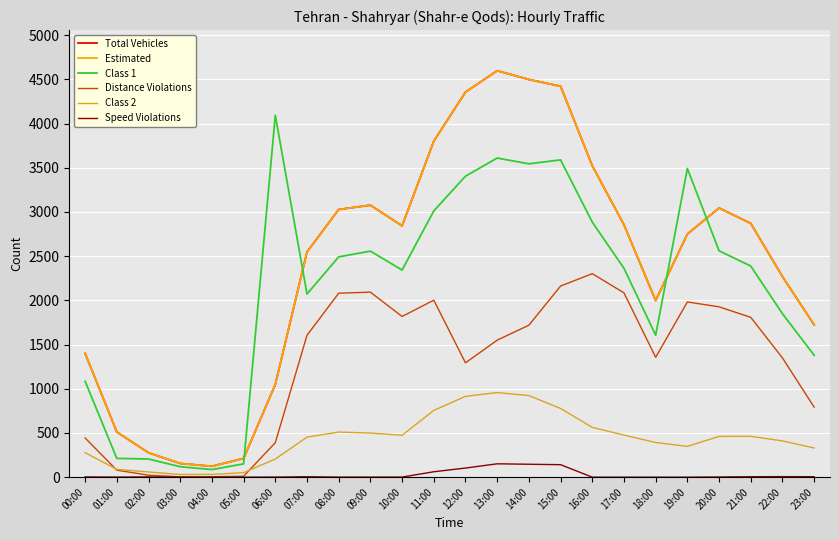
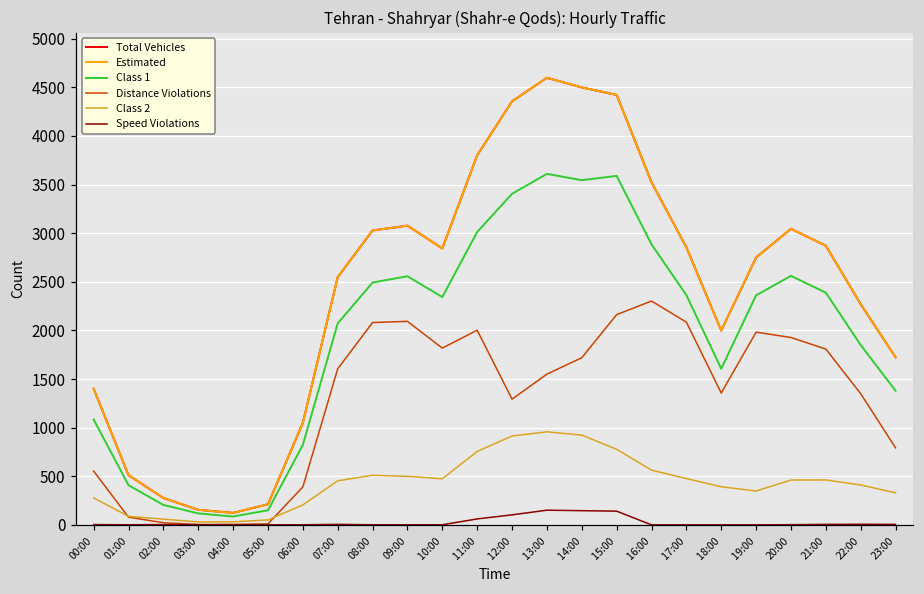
Distance Violations, 00:00: 400 -> 600
Class 1, 01:00: 200 -> 400
Class 1, 06:00: 4100 -> 800
Class 1, 19:00: 3500 -> 2400
